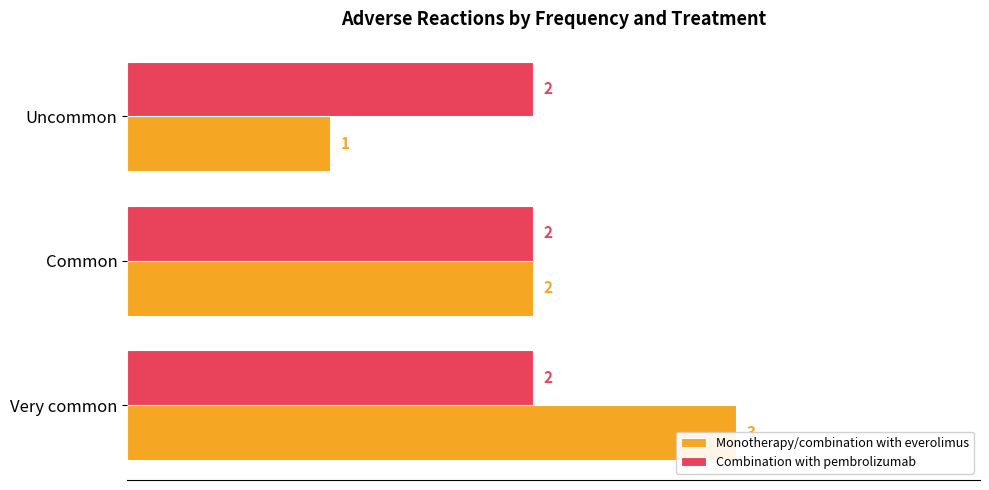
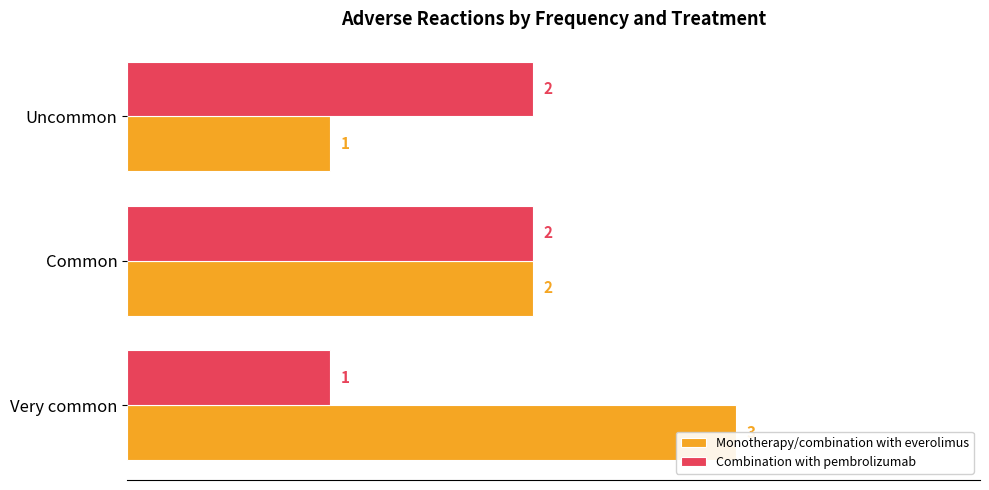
Combination with pembrolizumab, Very common: 2 -> 1
